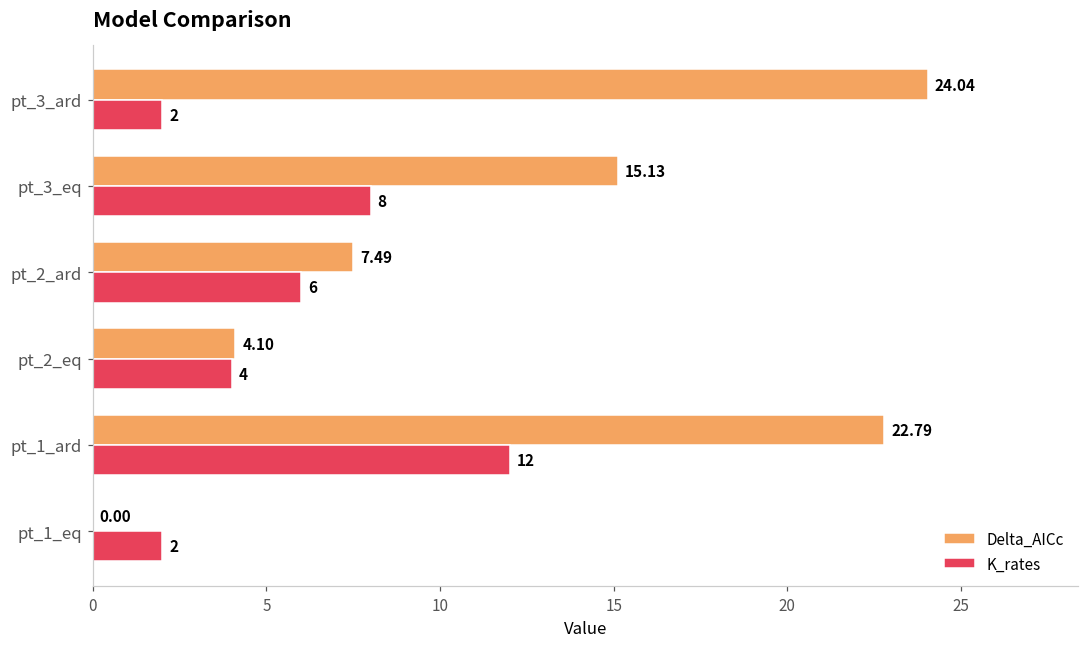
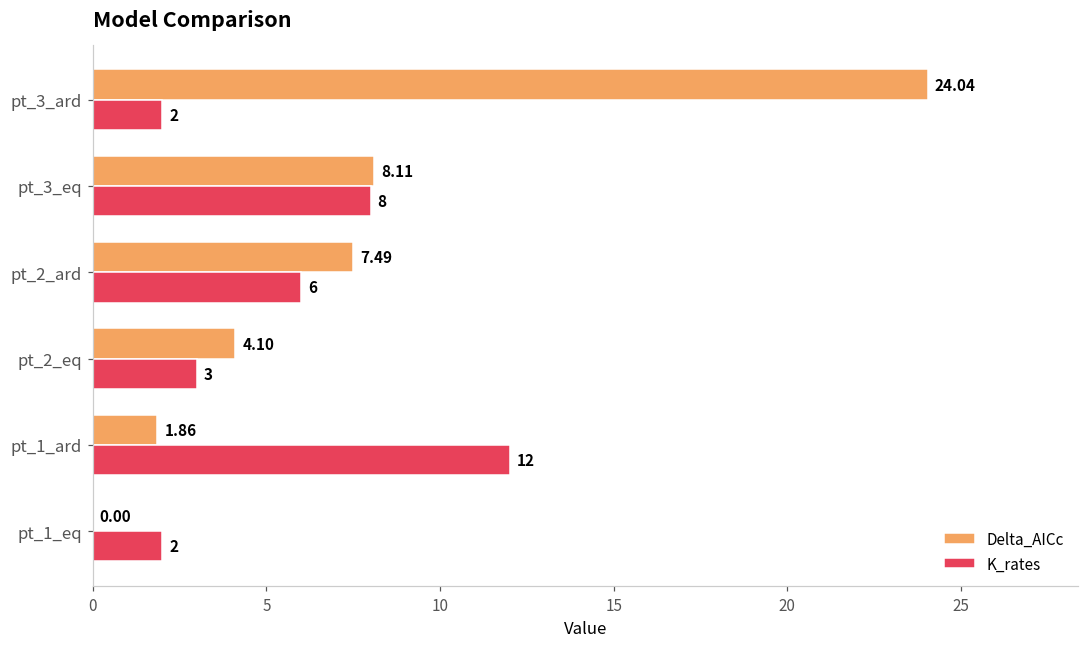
Delta_AICc, pt_3_eq: 15.13 -> 8.11
K_rates, pt_2_eq: 4 -> 3
Delta_AICc, pt_1_ard: 22.79 -> 1.86
